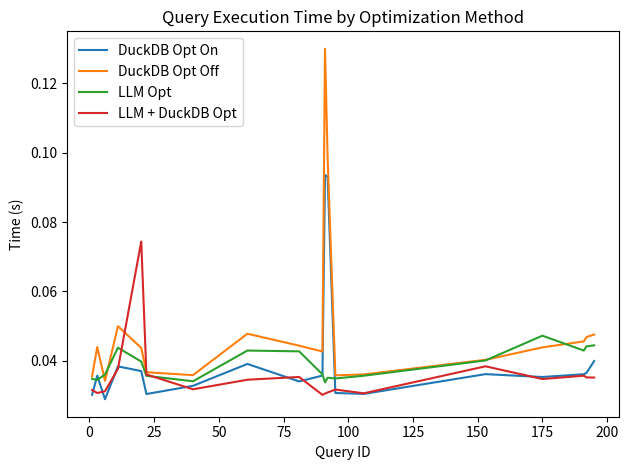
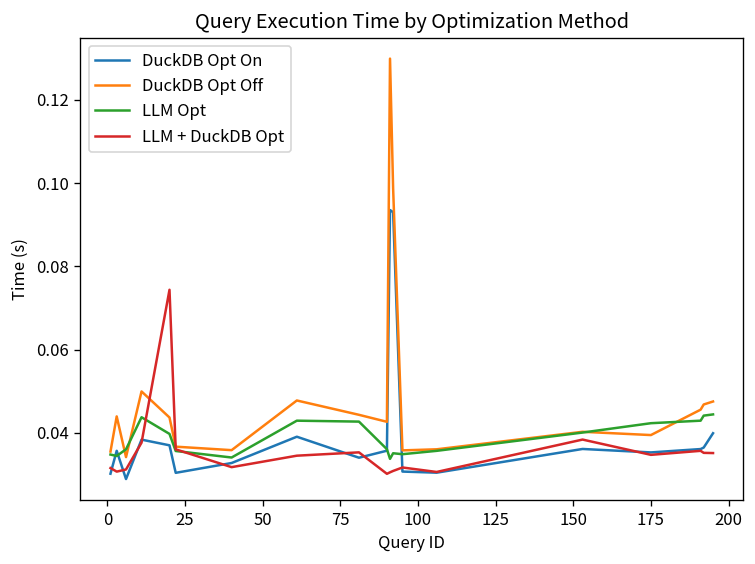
DuckDB Opt Off, 175: 0.044 -> 0.039
LLM Opt, 175: 0.047 -> 0.042
